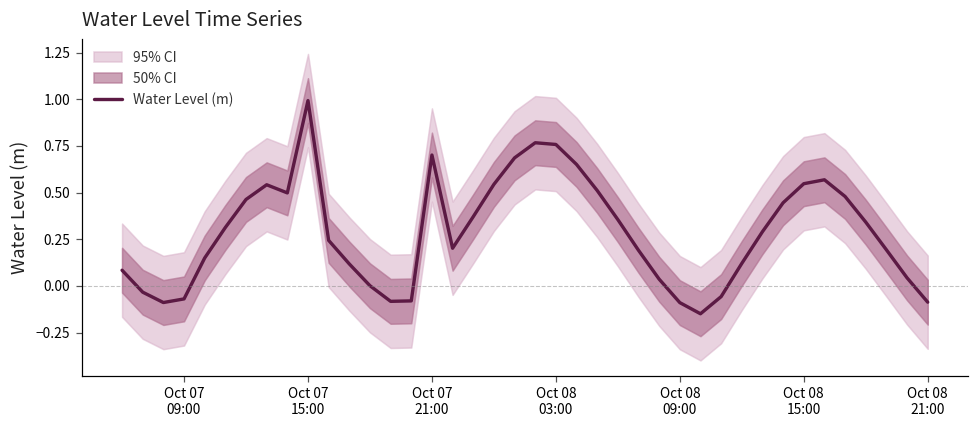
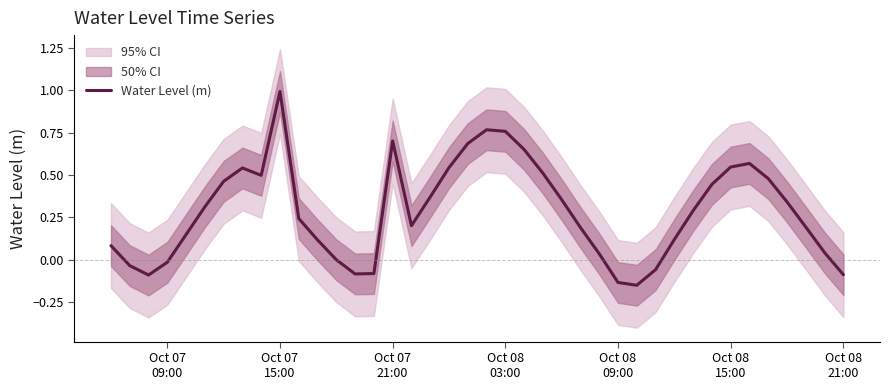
Water Level (m), Oct 07 09:00: -0.07 -> -0.01
Water Level (m), Oct 08 09:00: -0.09 -> -0.13
